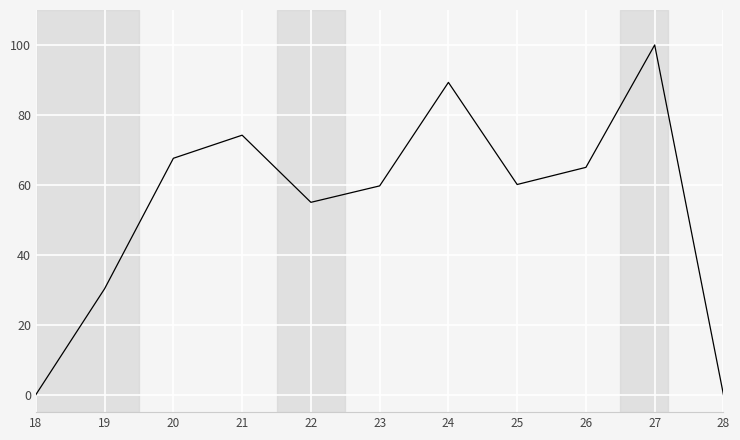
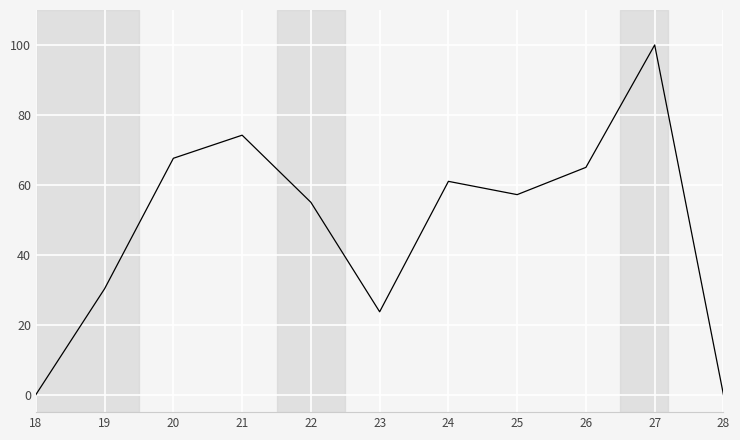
23: 60 -> 24
24: 89 -> 61
25: 60 -> 57
